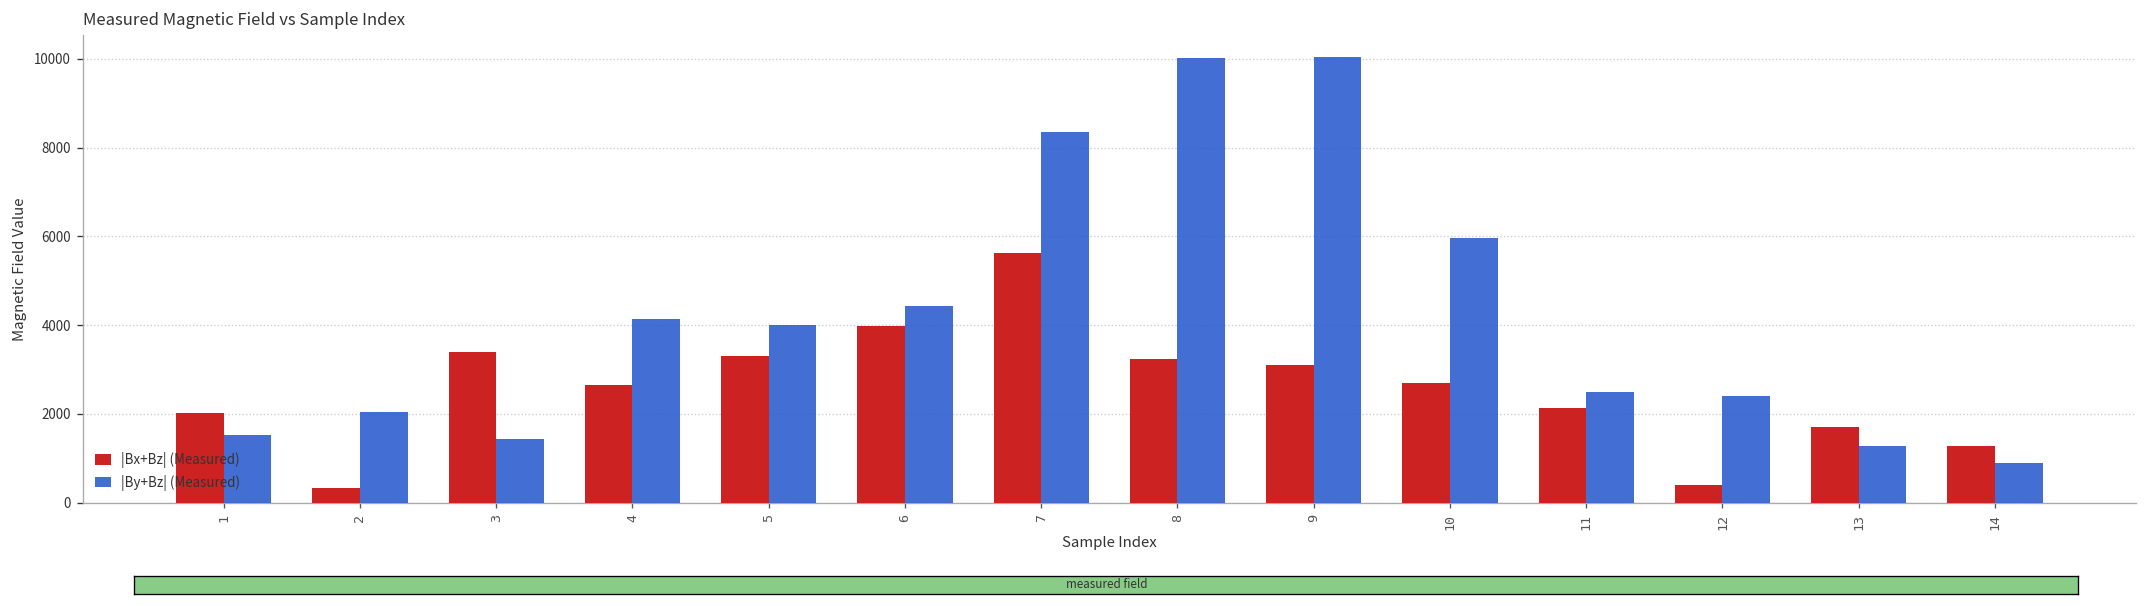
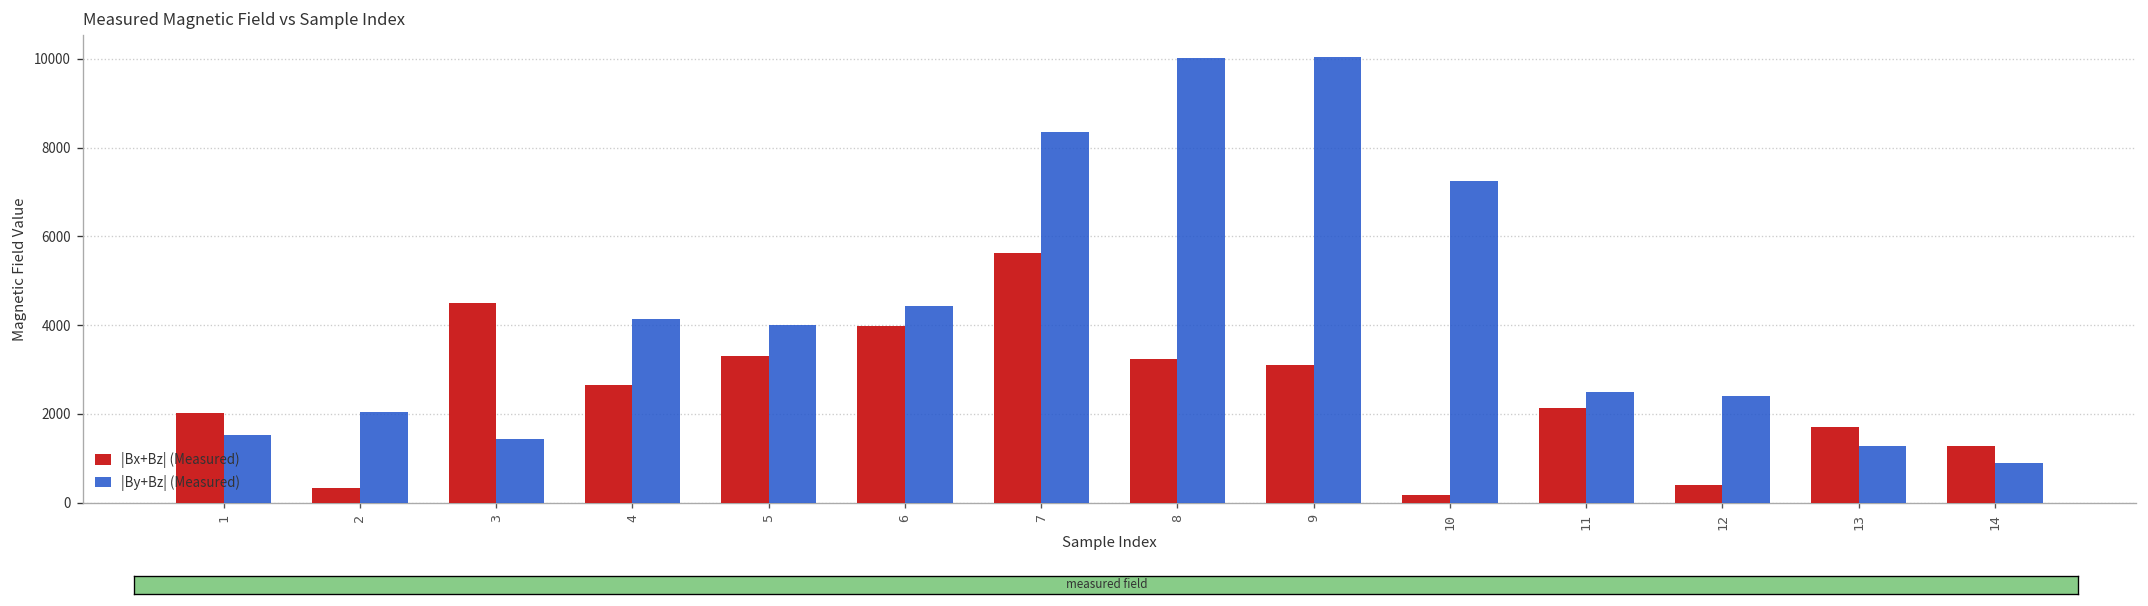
|Bx+Bz| (Measured), 3: 3400 -> 4500
|Bx+Bz| (Measured), 10: 2700 -> 200
|By+Bz| (Measured), 10: 6000 -> 7300
